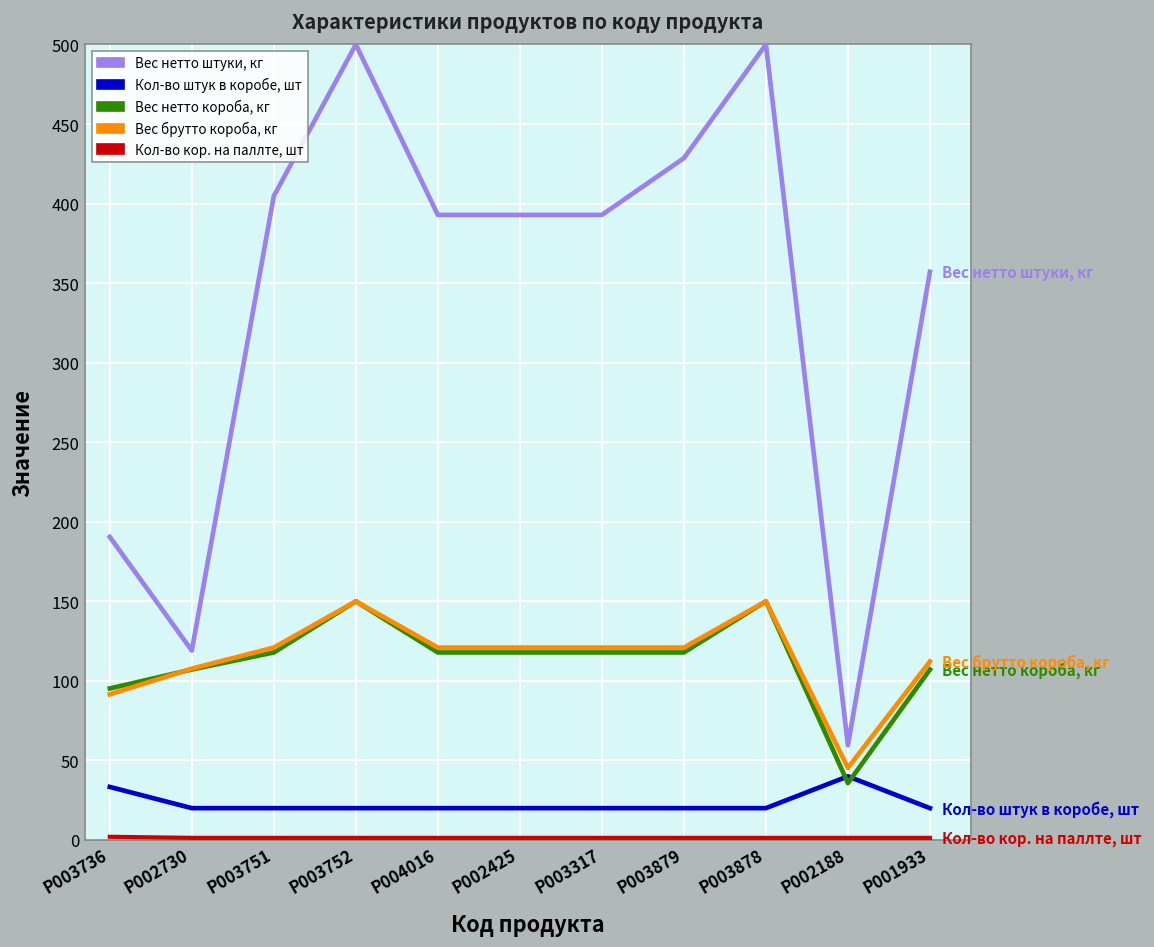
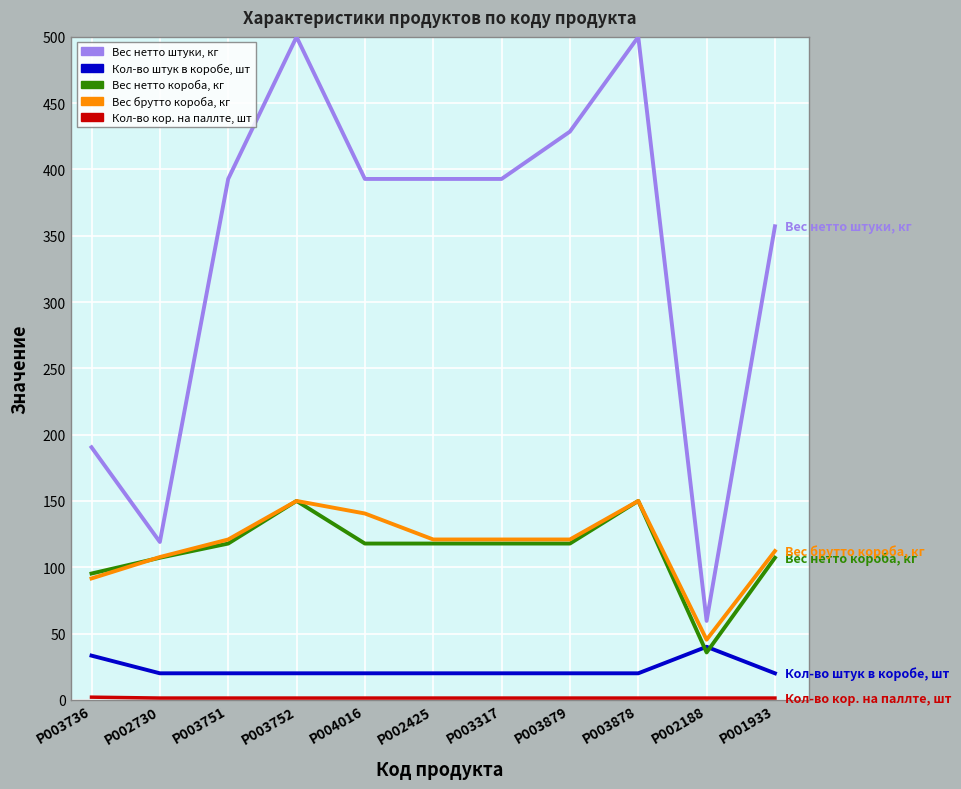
Вес нетто штуки, кг, P003751: 405 -> 393
Вес брутто короба, кг, P004016: 121 -> 141
